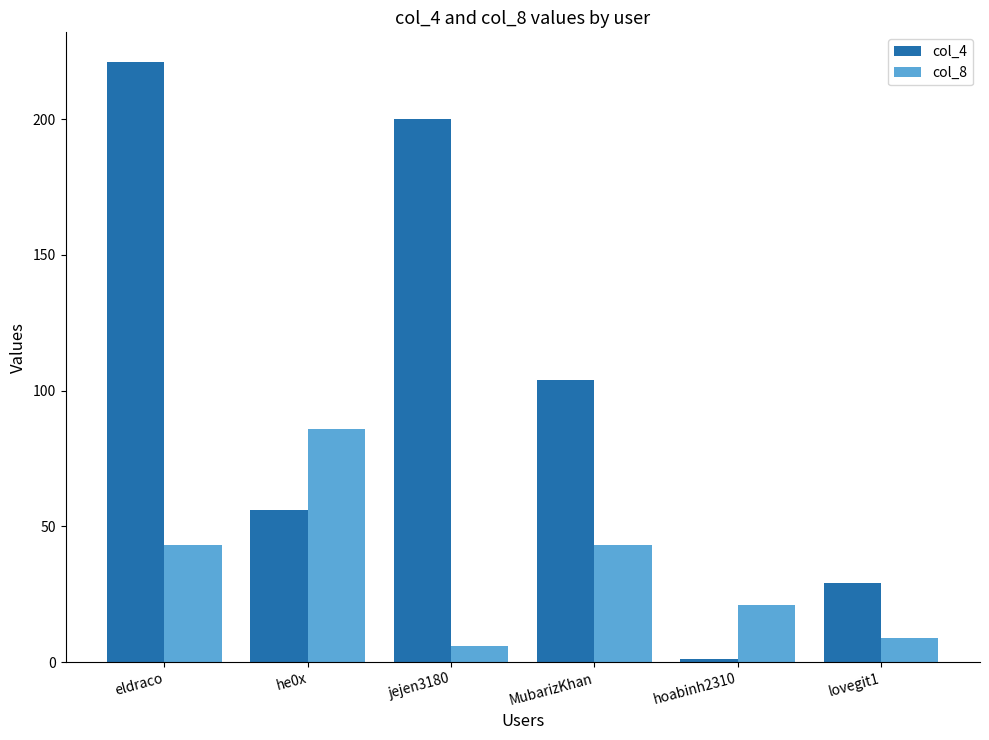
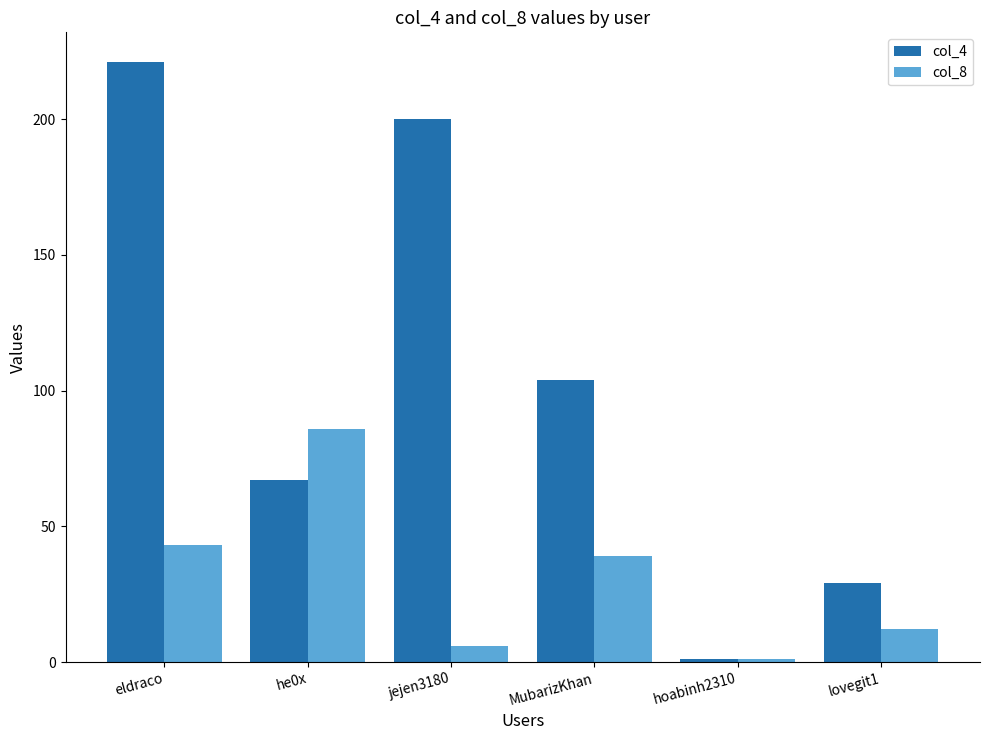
col_4, he0x: 56 -> 67
col_8, MubarizKhan: 43 -> 39
col_8, hoabinh2310: 21 -> 1
col_8, lovegit1: 9 -> 12
